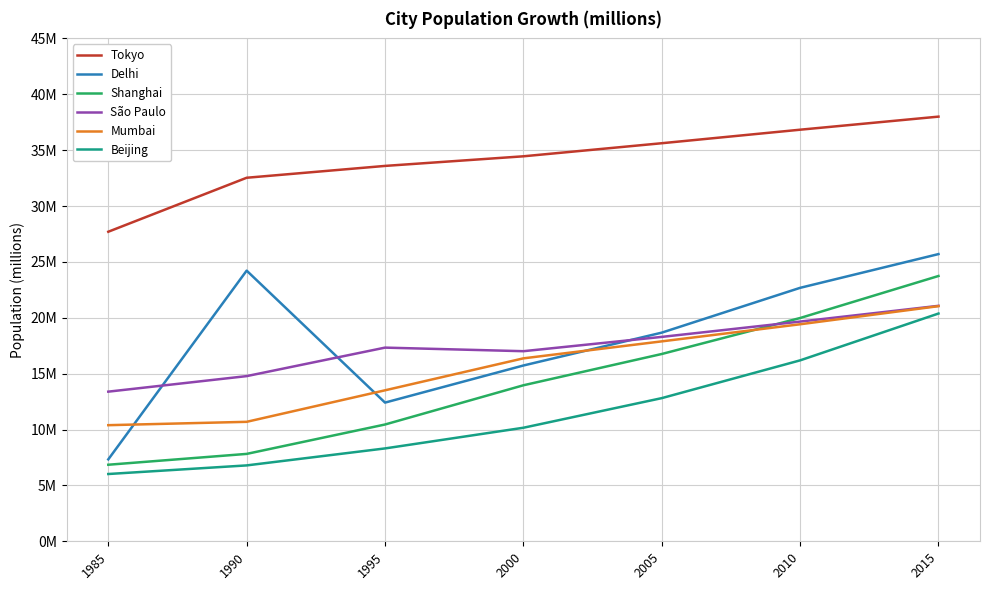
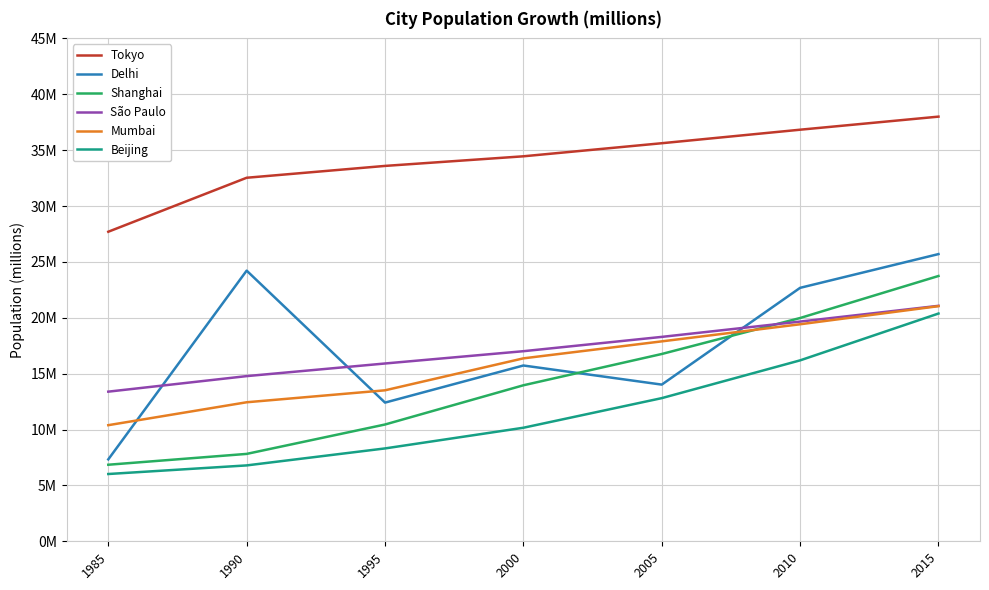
Mumbai, 1990: 10700000 -> 12400000
São Paulo, 1995: 17300000 -> 15900000
Delhi, 2005: 18700000 -> 14000000
